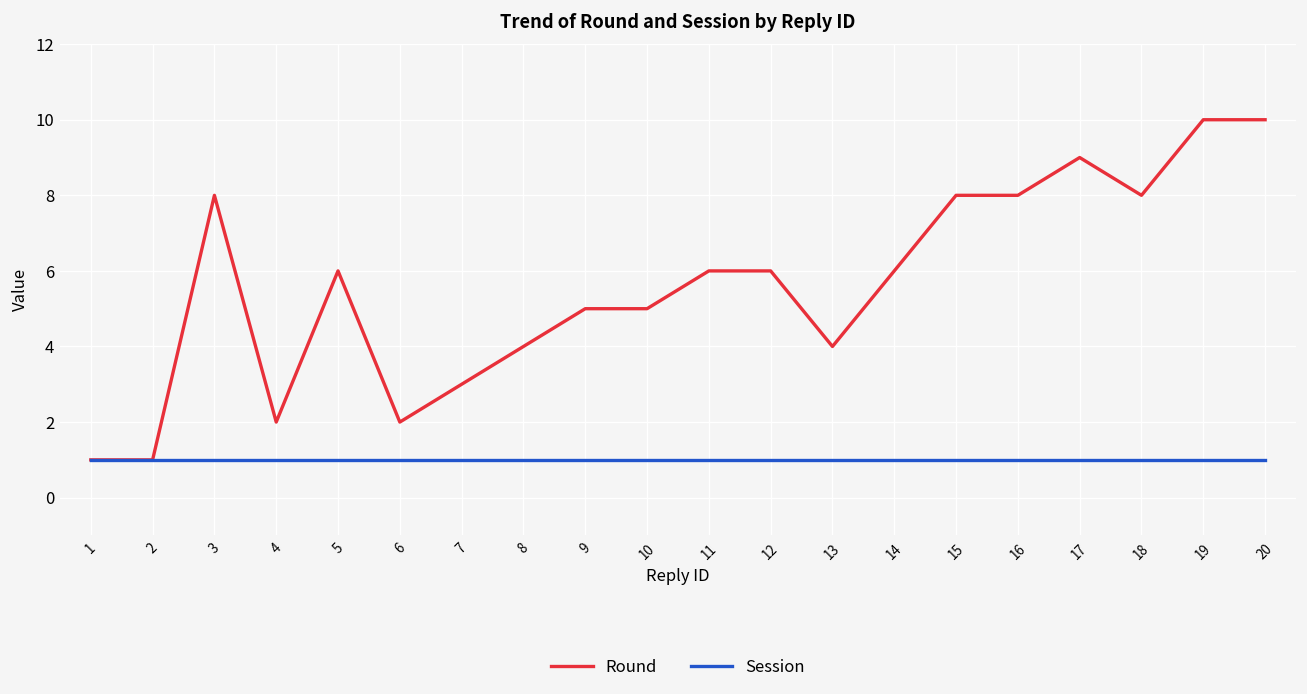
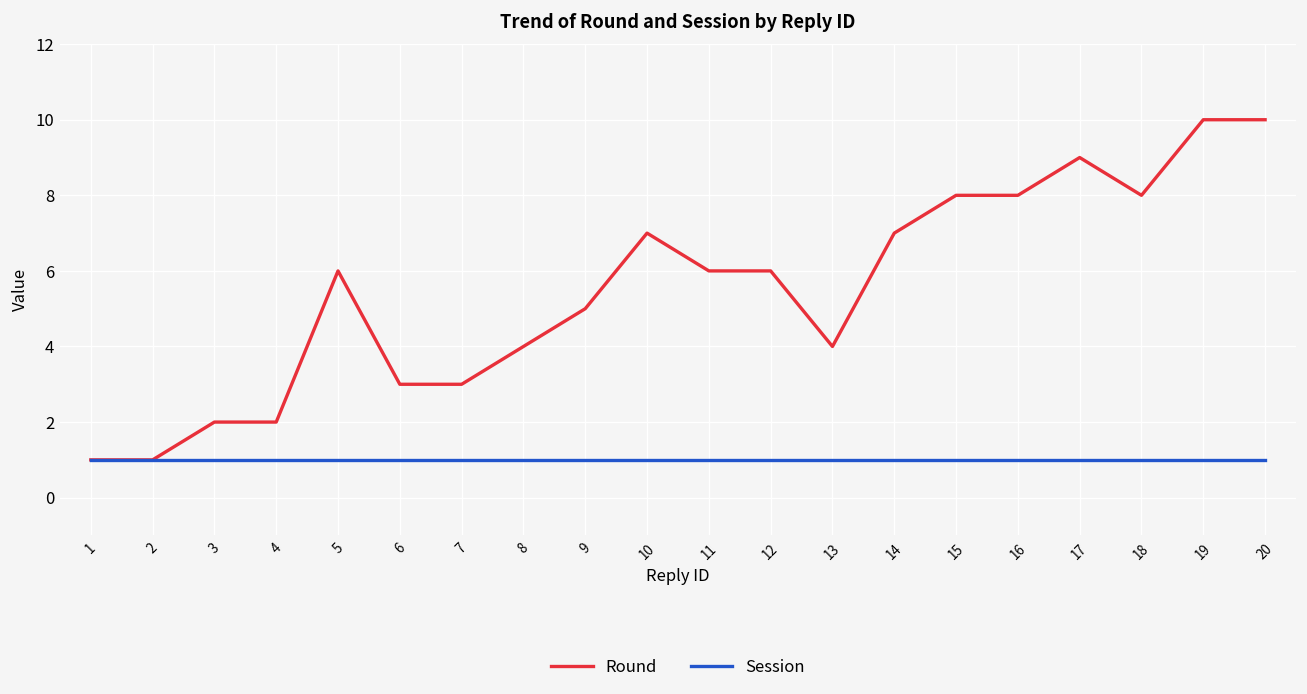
Round, 3: 8 -> 2
Round, 6: 2 -> 3
Round, 10: 5 -> 7
Round, 14: 6 -> 7
